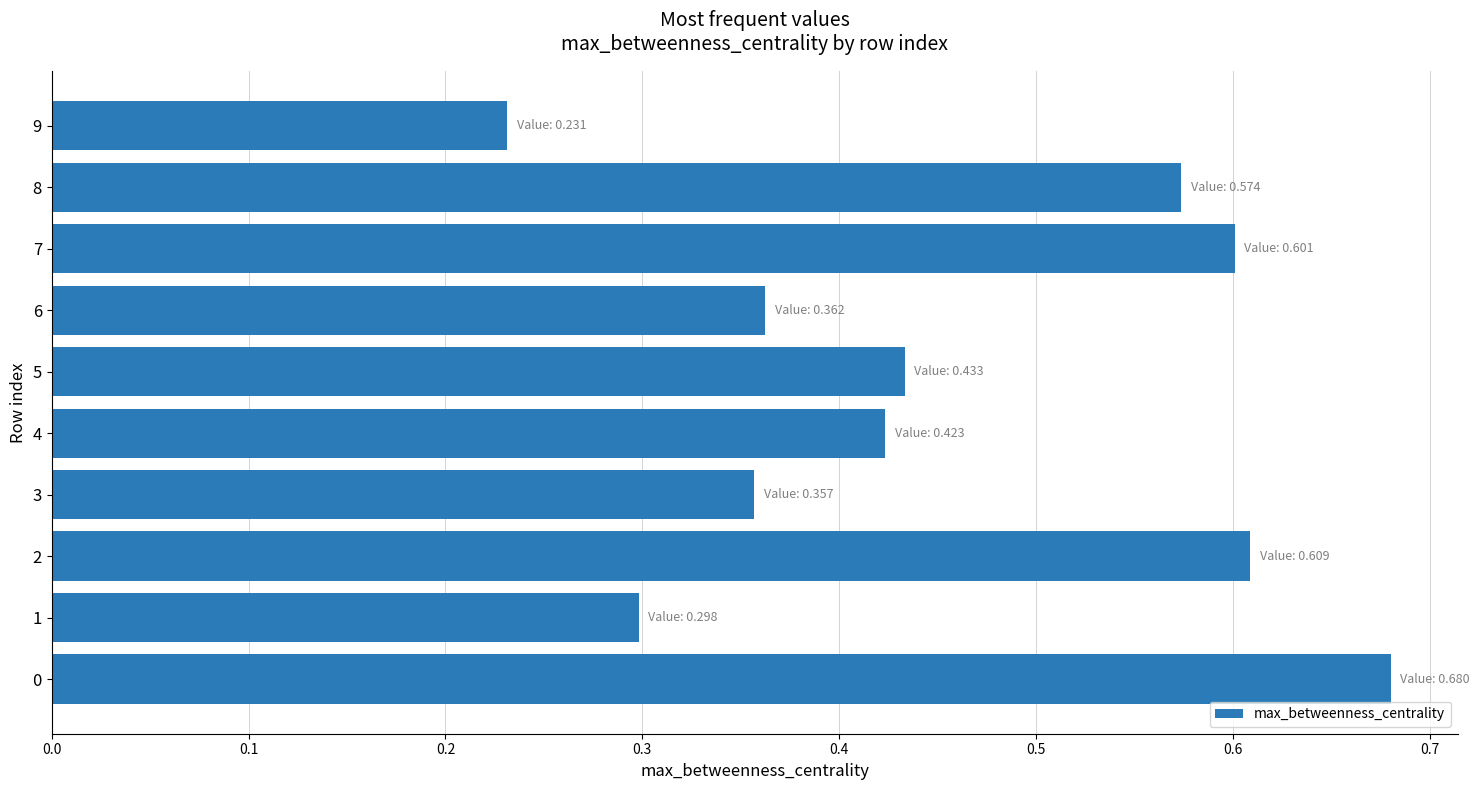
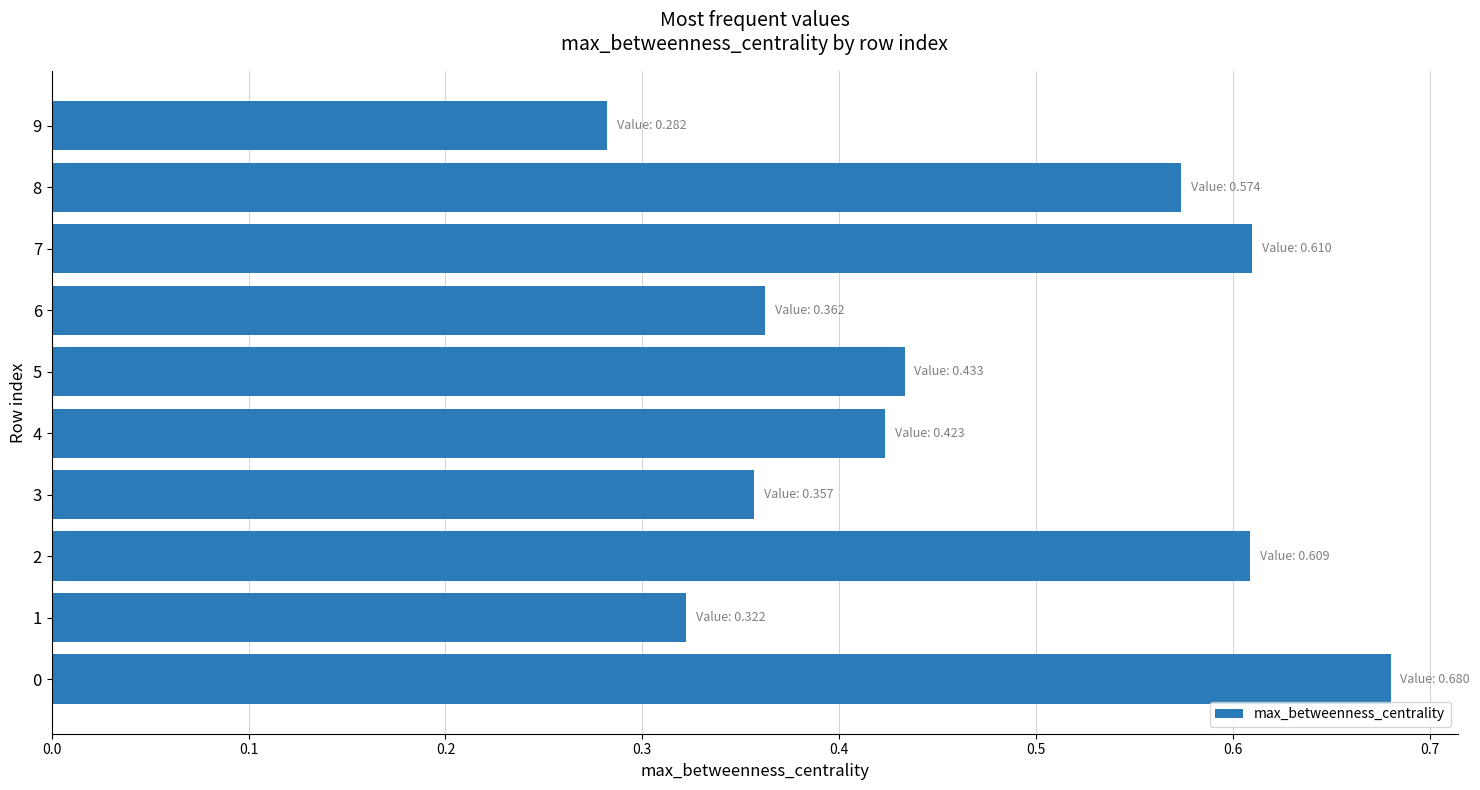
9: 0.231 -> 0.282
7: 0.601 -> 0.610
1: 0.298 -> 0.322
